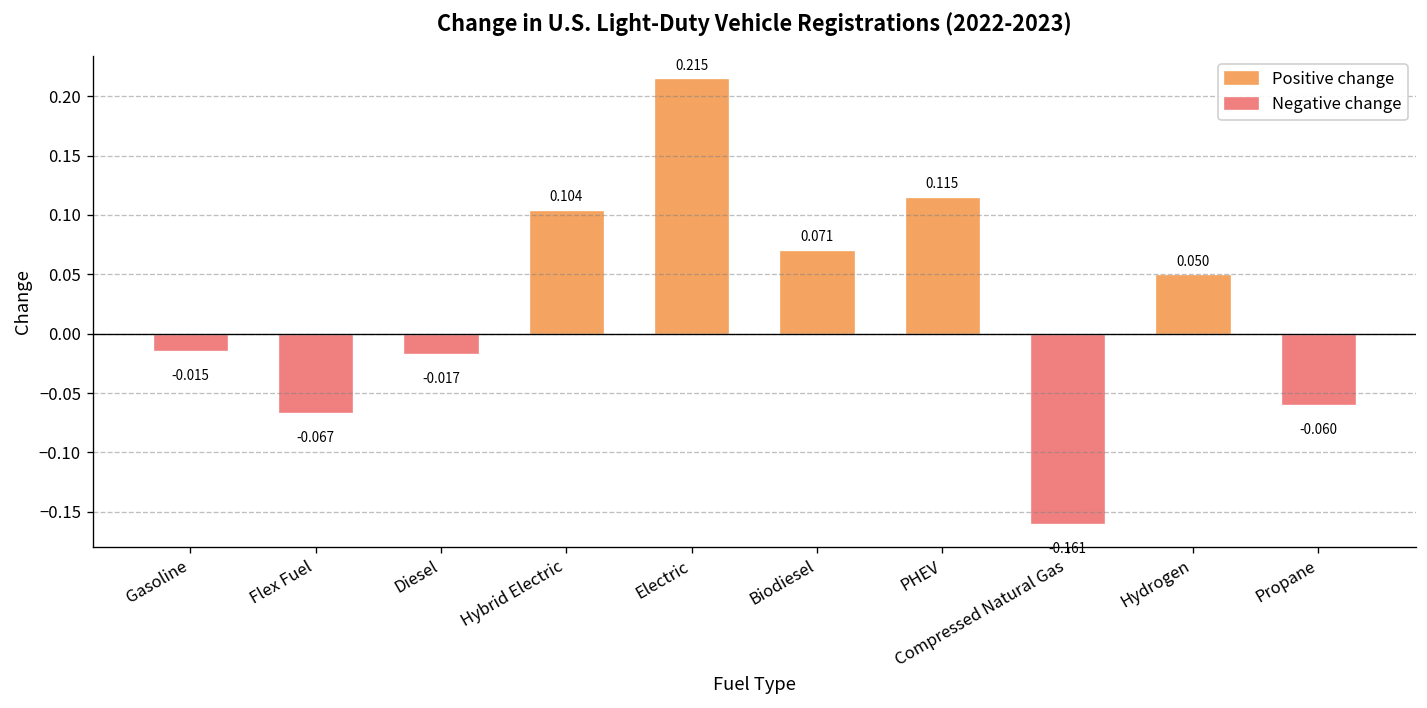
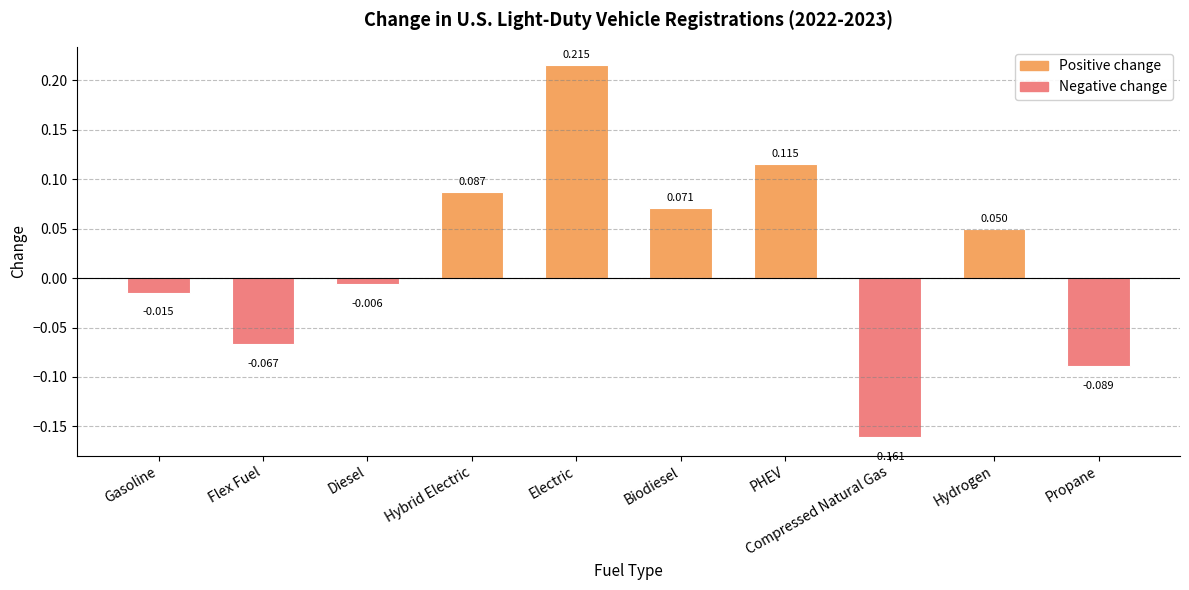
Diesel: -0.017 -> -0.006
Hybrid Electric: 0.104 -> 0.087
Propane: -0.060 -> -0.089
